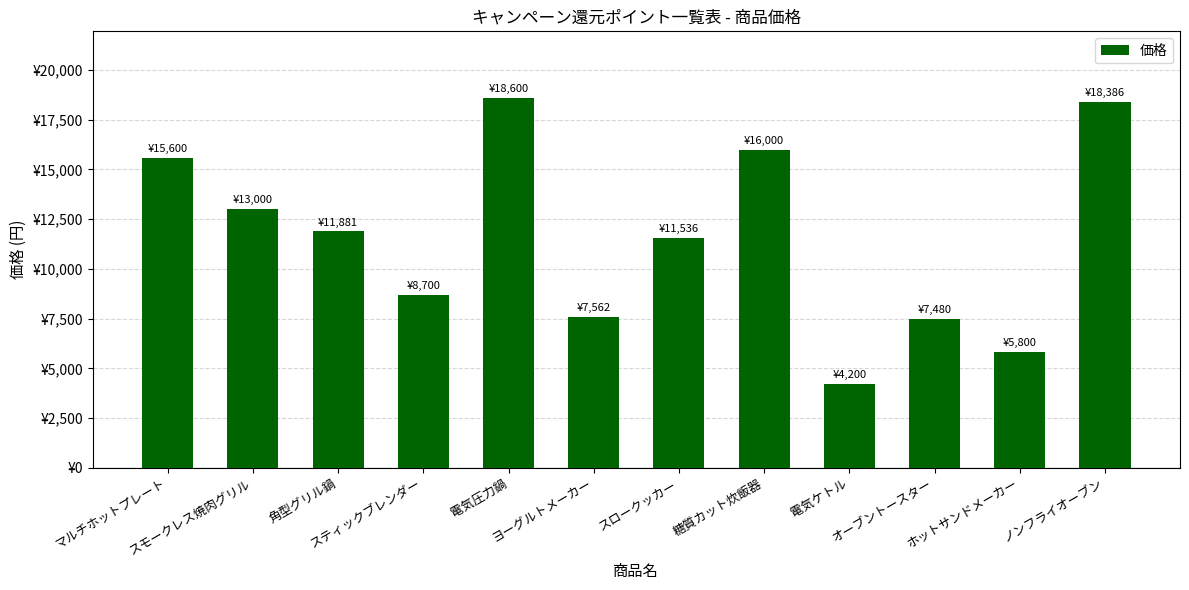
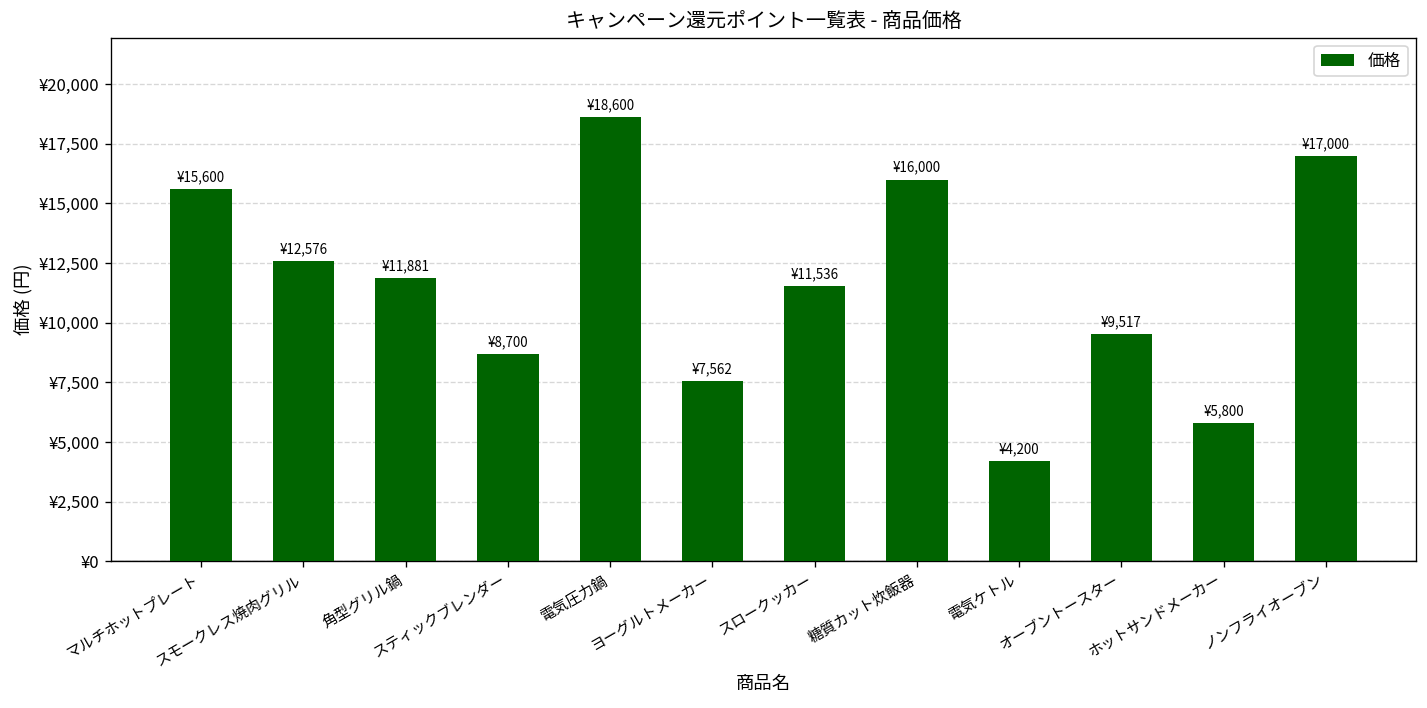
スモークレス焼肉グリル: ¥13,000 -> ¥12,576
オーブントースター: ¥7,480 -> ¥9,517
ノンフライオーブン: ¥18,386 -> ¥17,000
